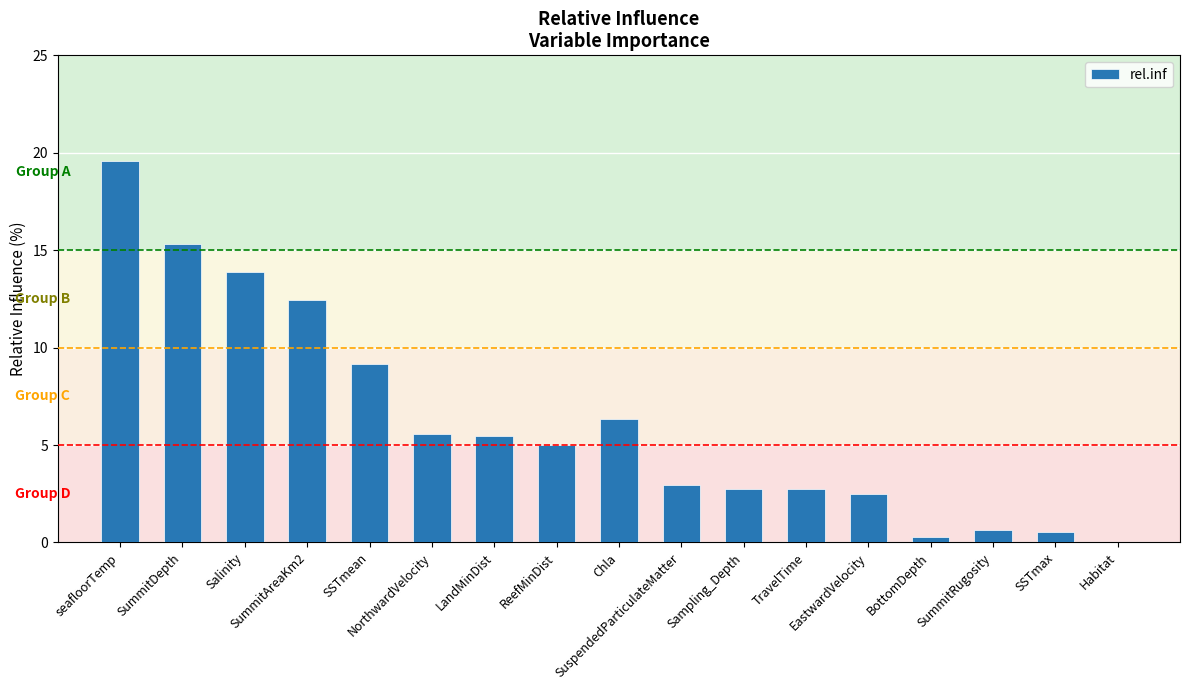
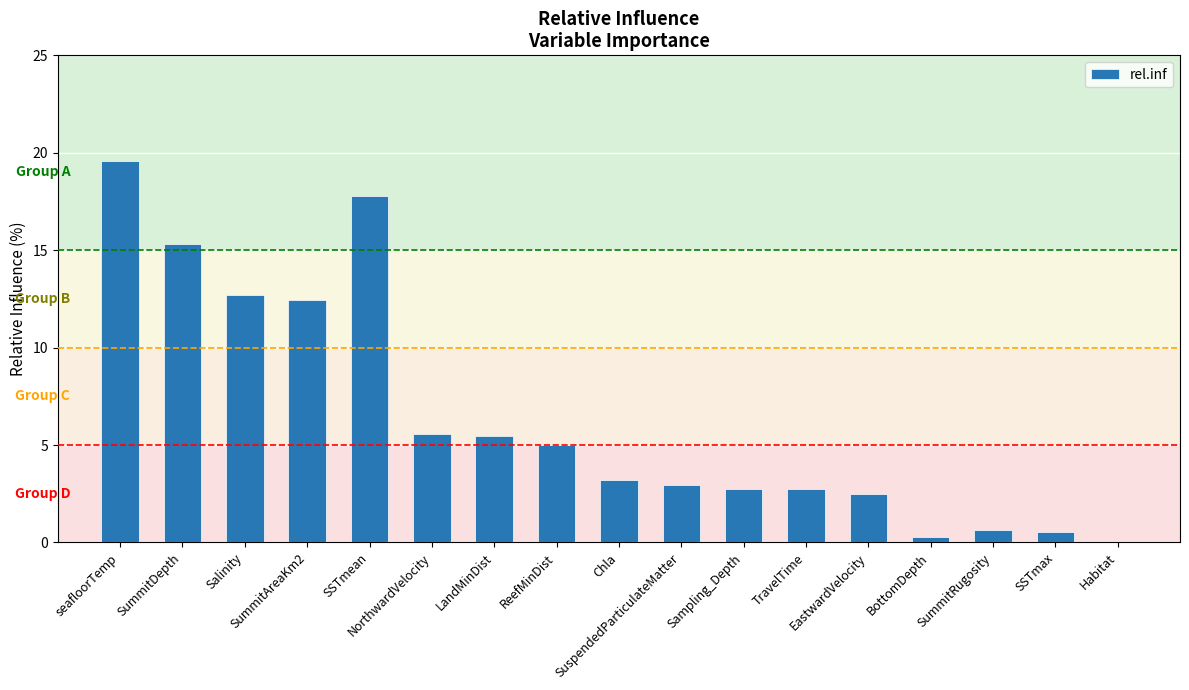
Salinity: 13.9 -> 12.7
SSTmean: 9.1 -> 17.8
Chla: 6.4 -> 3.2
